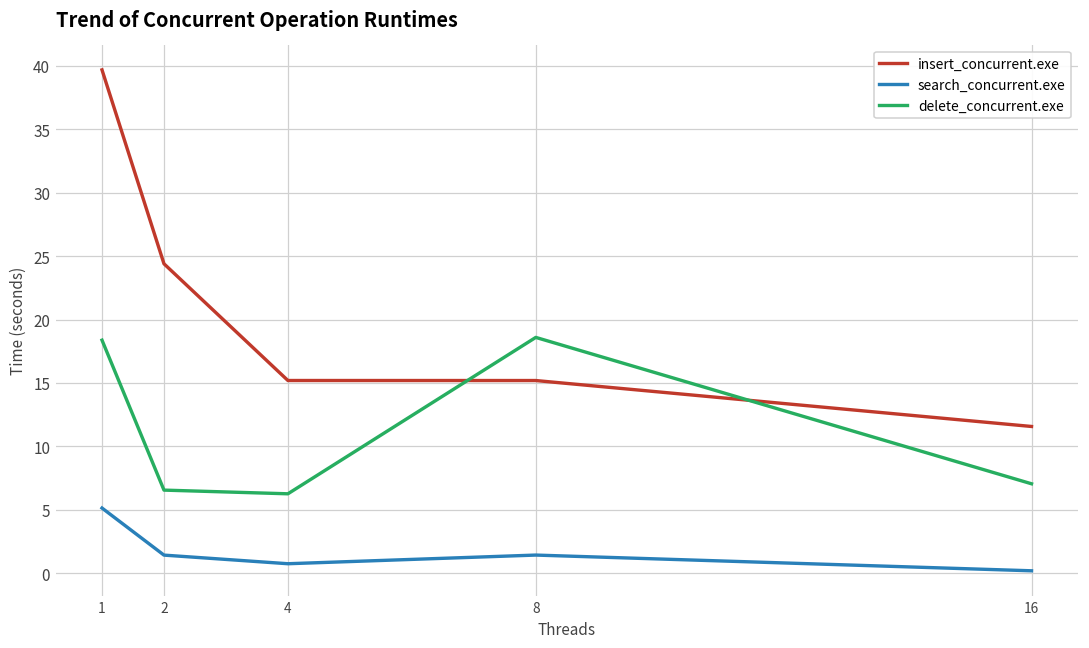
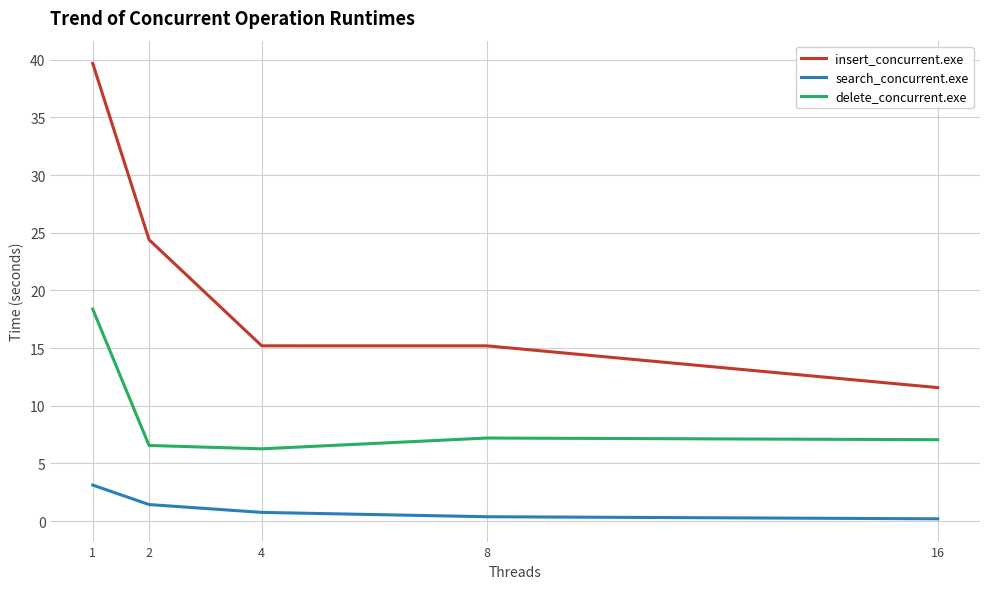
search_concurrent.exe, 1: 5.1 -> 3.1
search_concurrent.exe, 8: 1.4 -> 0.4
delete_concurrent.exe, 8: 18.6 -> 7.2
